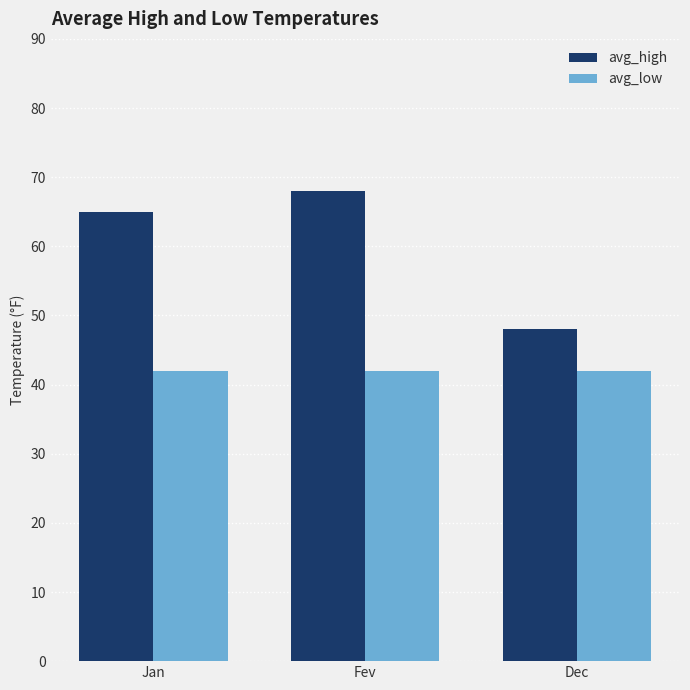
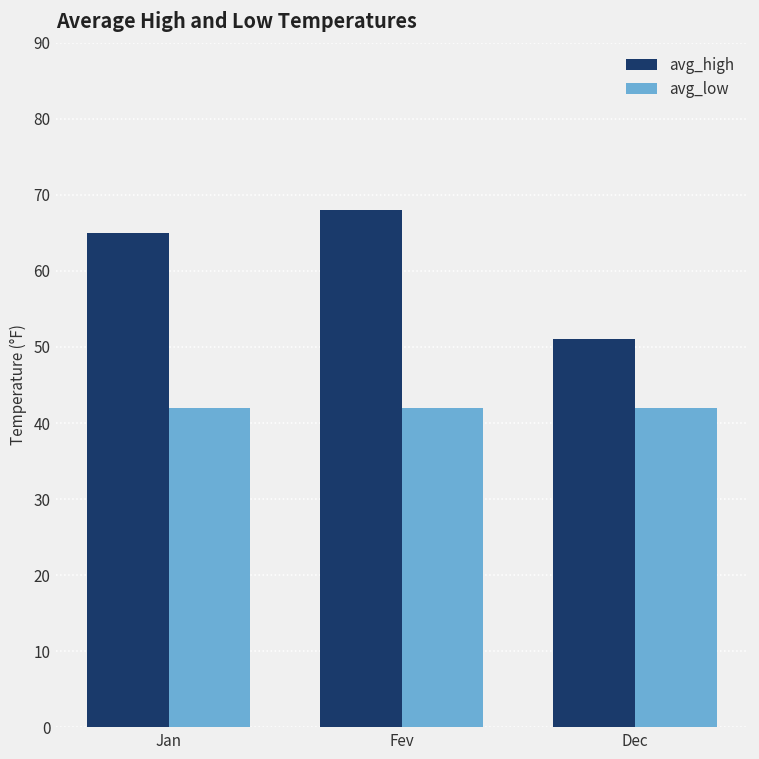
avg_high, Dec: 48 -> 51
